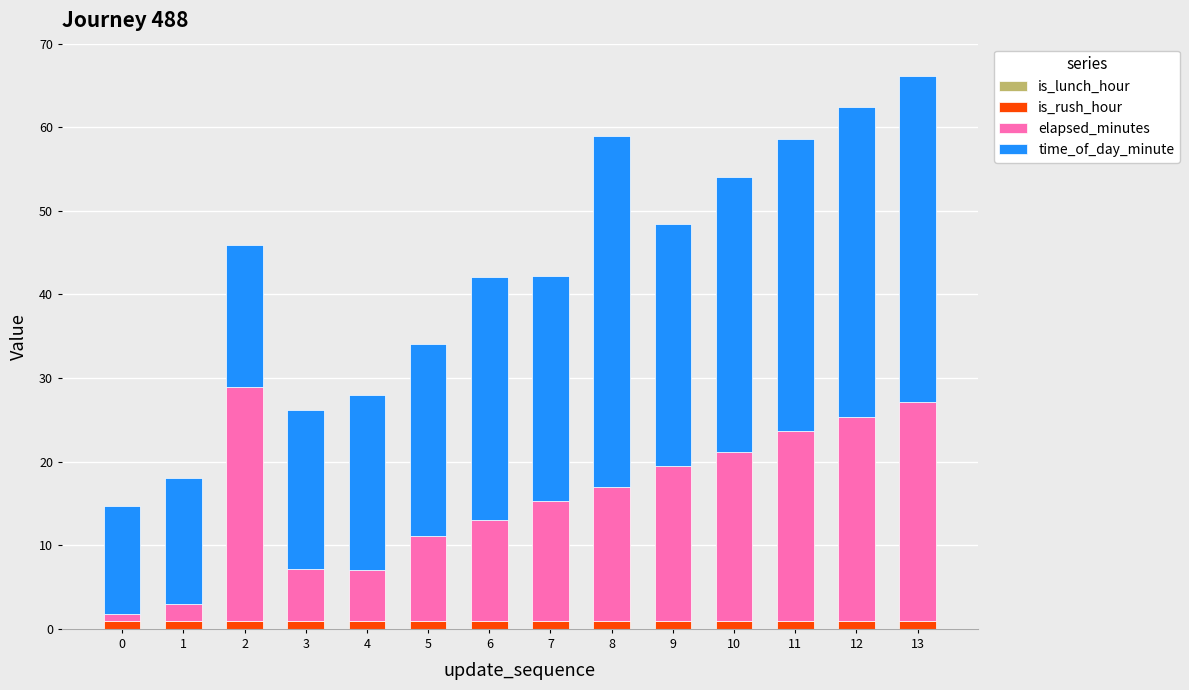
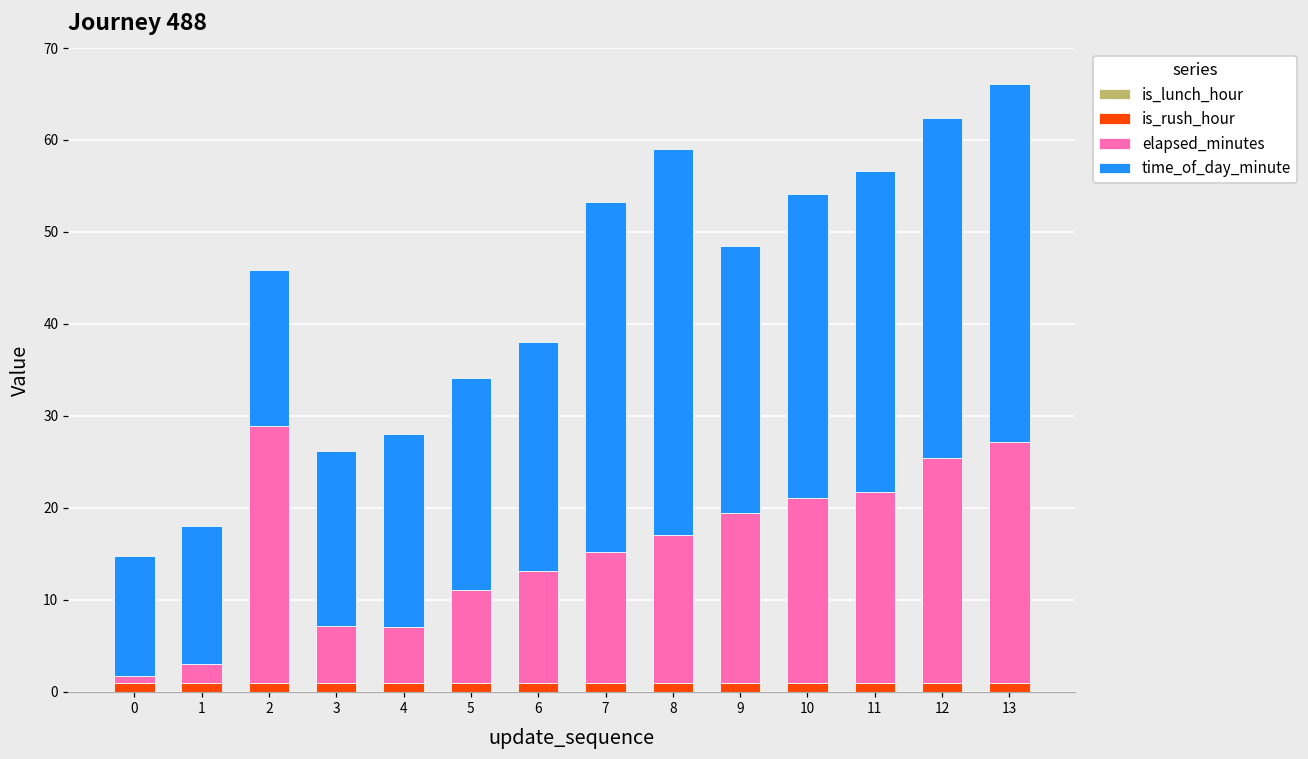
time_of_day_minute, 6: 29 -> 25
time_of_day_minute, 7: 27 -> 38
elapsed_minutes, 11: 23 -> 21
